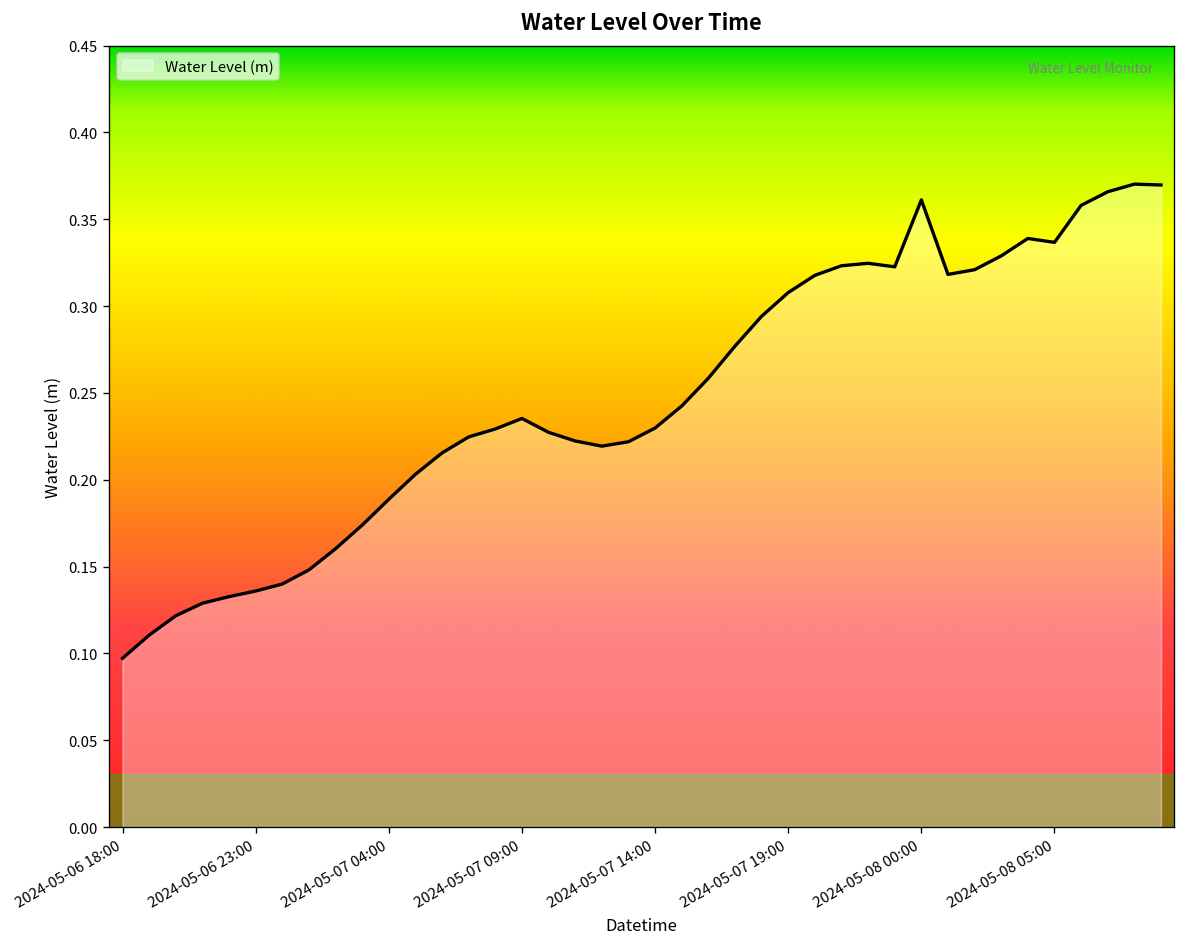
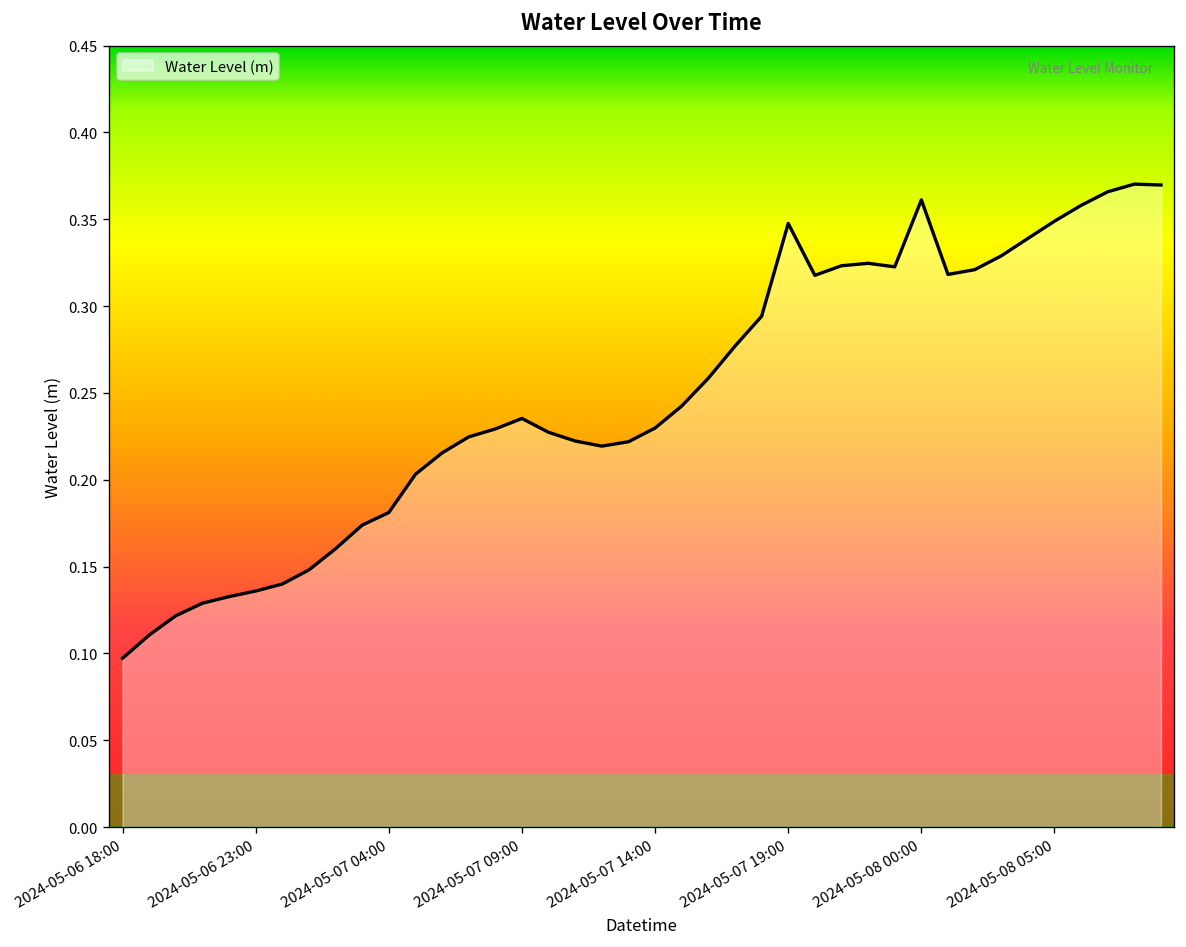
2024-05-07 04:00: 0.189 -> 0.181
2024-05-07 19:00: 0.308 -> 0.348
2024-05-08 05:00: 0.337 -> 0.349
